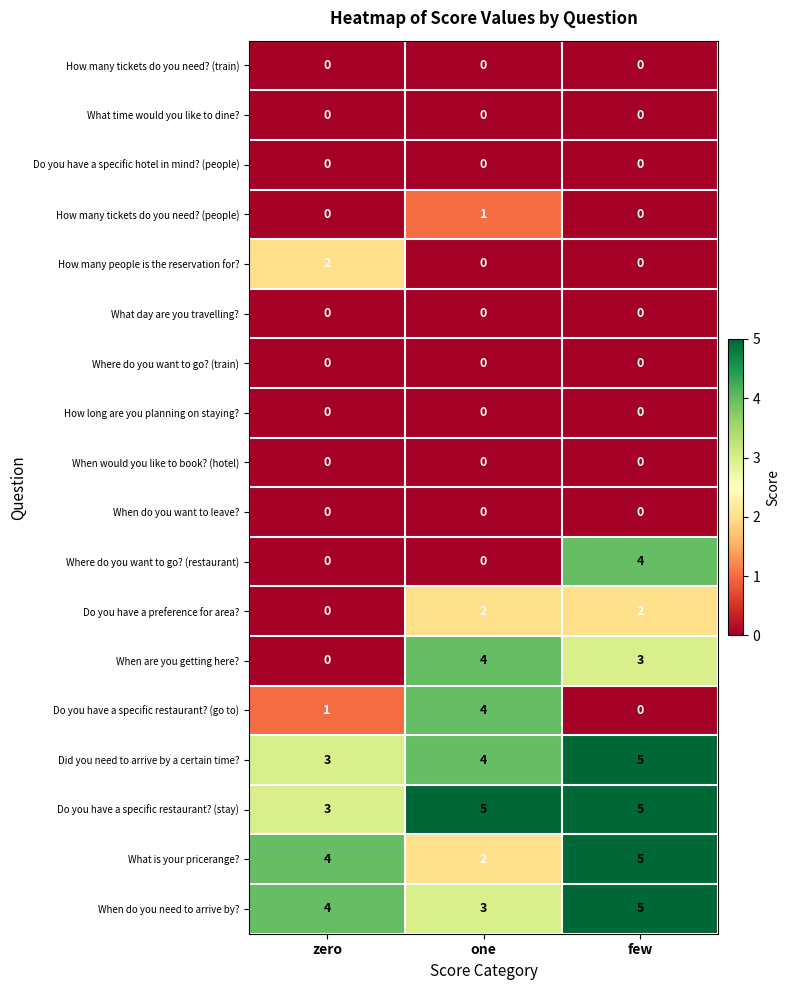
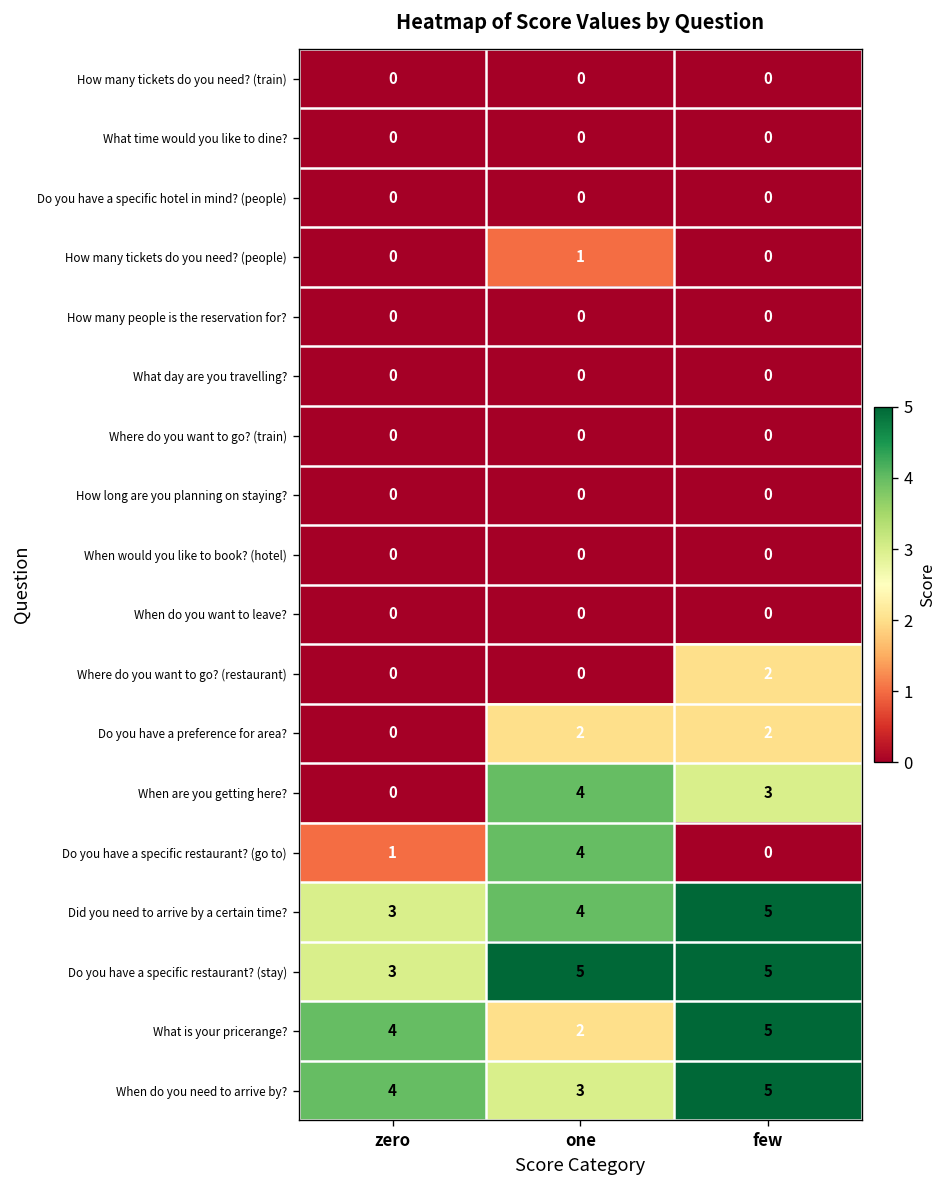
How many people is the reservation for?, zero: 2 -> 0
Where do you want to go? (restaurant), few: 4 -> 2
